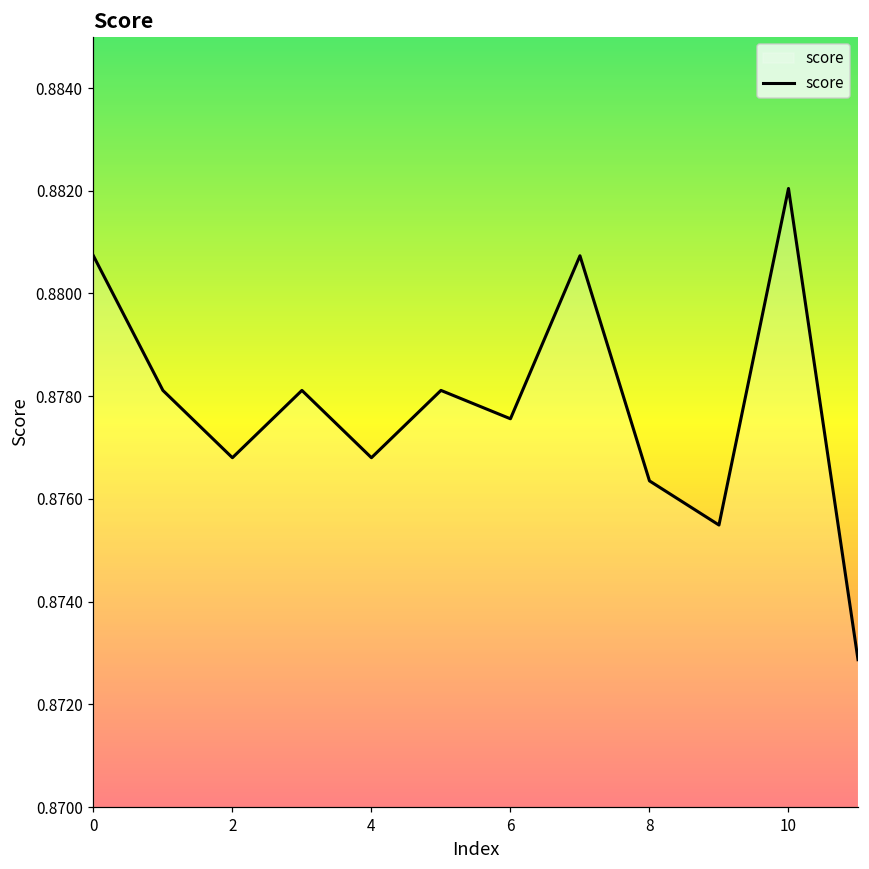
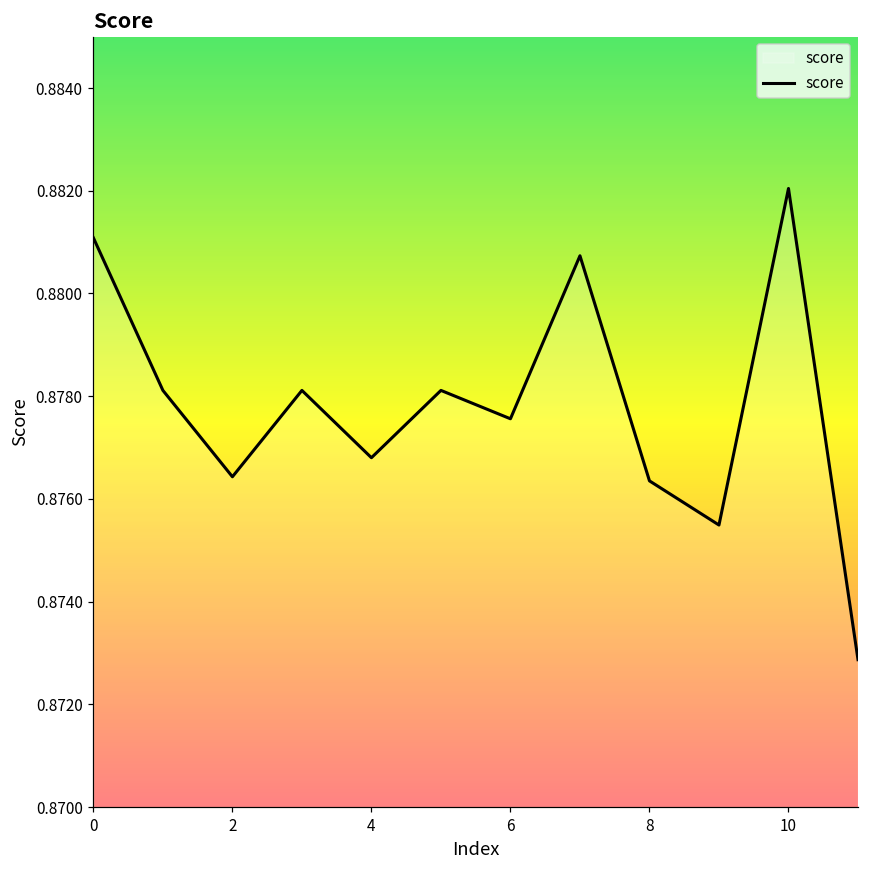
0: 0.8807 -> 0.8811
2: 0.8768 -> 0.8764
